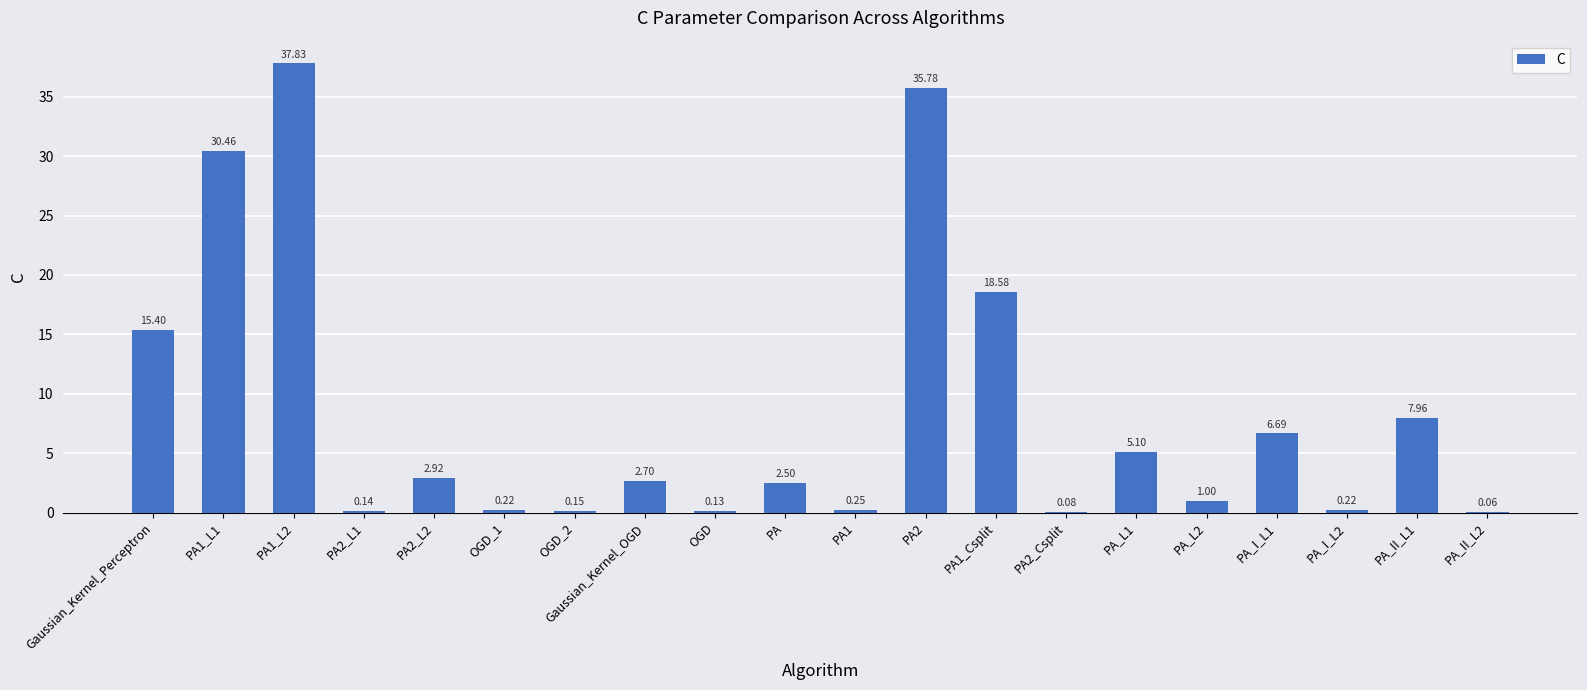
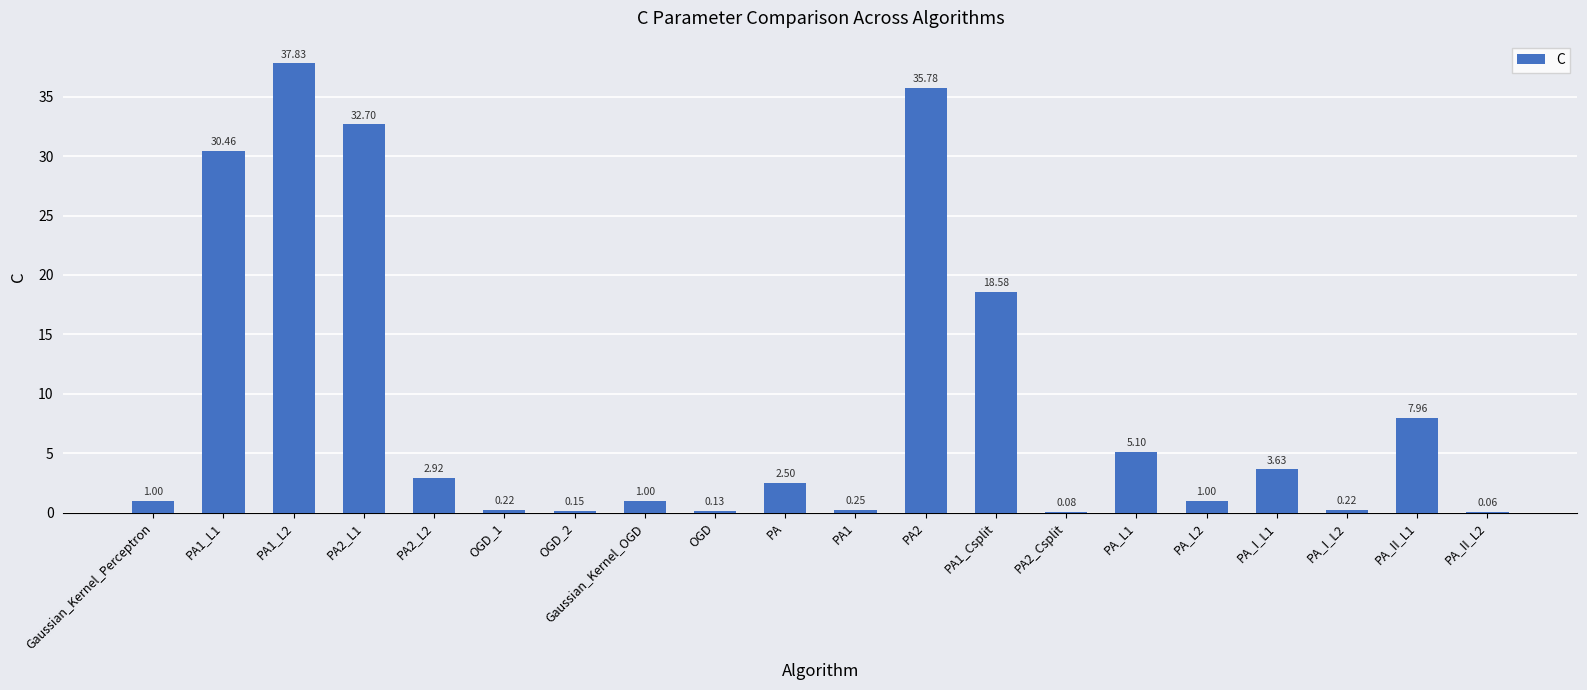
Gaussian_Kernel_Perceptron: 15.40 -> 1.00
PA2_L1: 0.14 -> 32.70
Gaussian_Kernel_OGD: 2.70 -> 1.00
PA_I_L1: 6.69 -> 3.63
